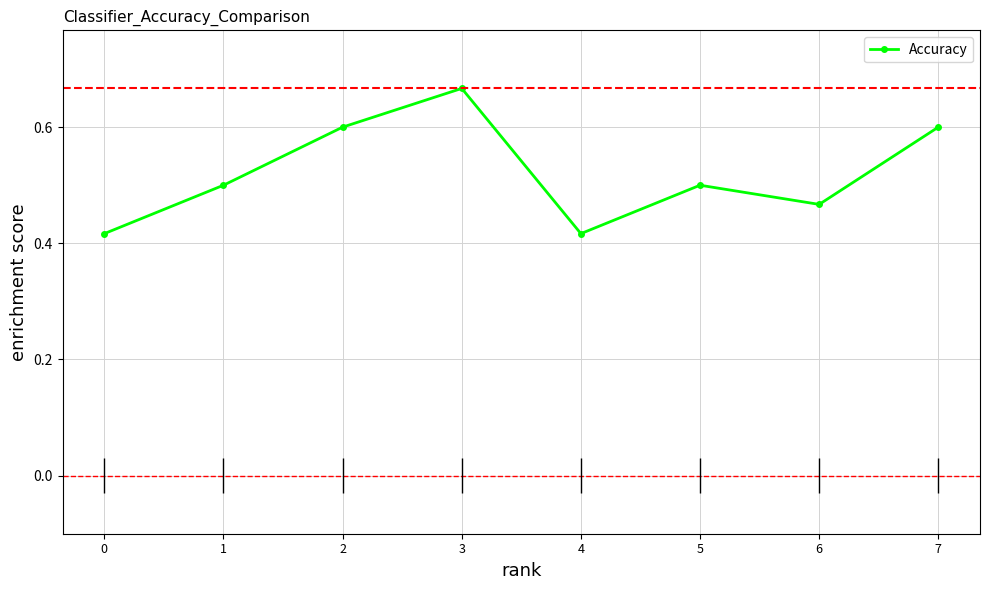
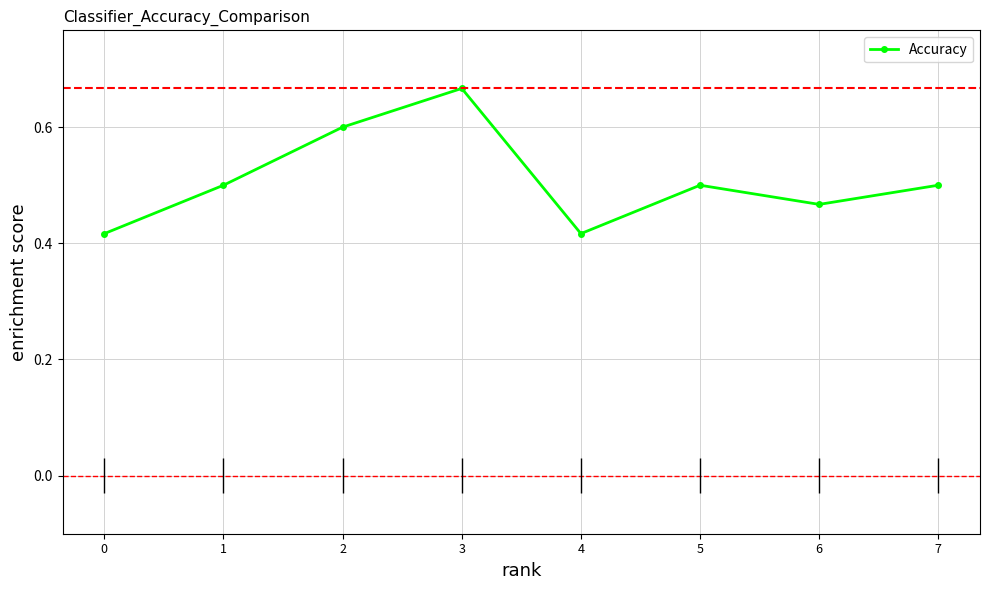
7: 0.6 -> 0.5
